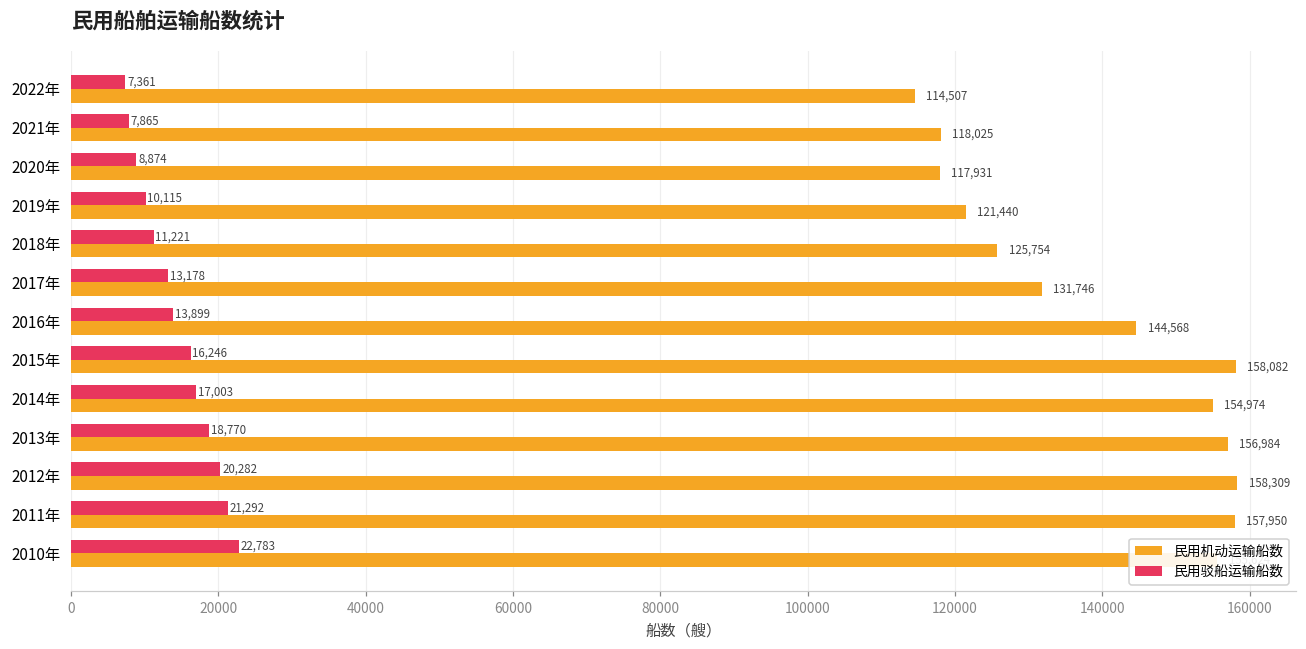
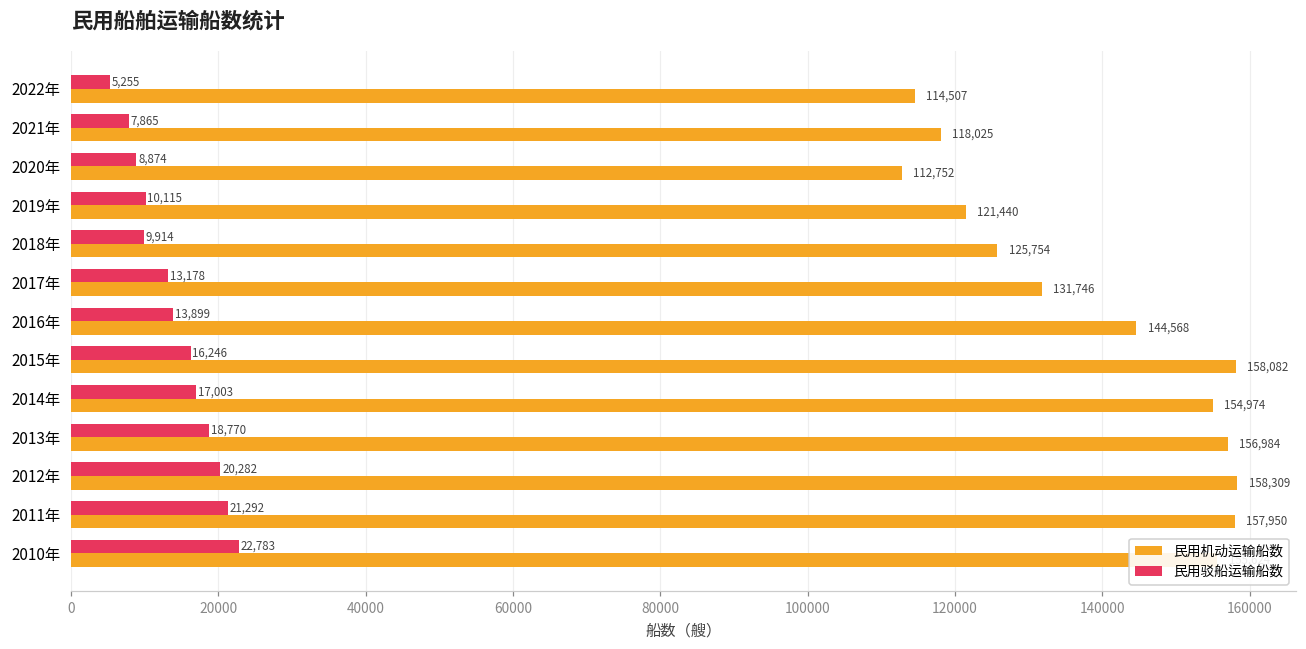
民用驳船运输船数, 2022年: 7,361 -> 5,255
民用机动运输船数, 2020年: 117,931 -> 112,752
民用驳船运输船数, 2018年: 11,221 -> 9,914
